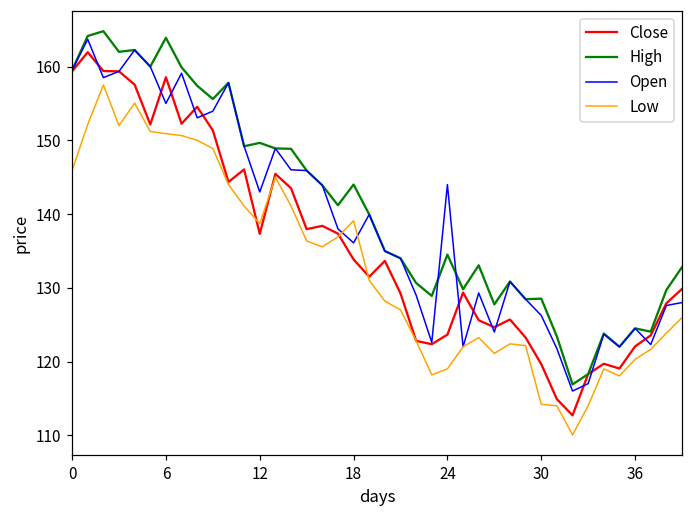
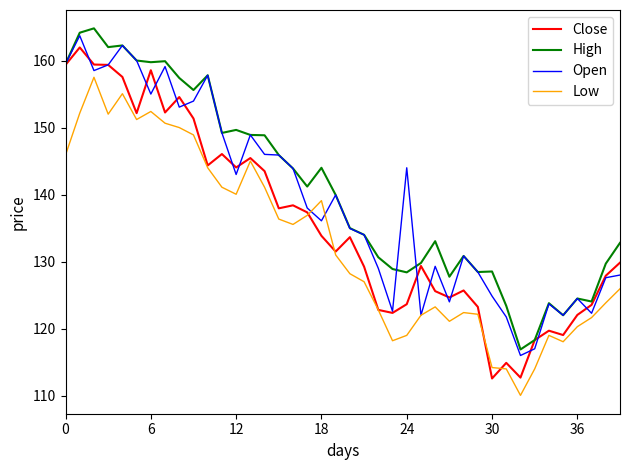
High, 6: 164 -> 160
Low, 6: 151 -> 152
Close, 12: 137 -> 144
Low, 12: 139 -> 140
High, 24: 135 -> 128
Close, 30: 120 -> 113
Open, 30: 126 -> 125
